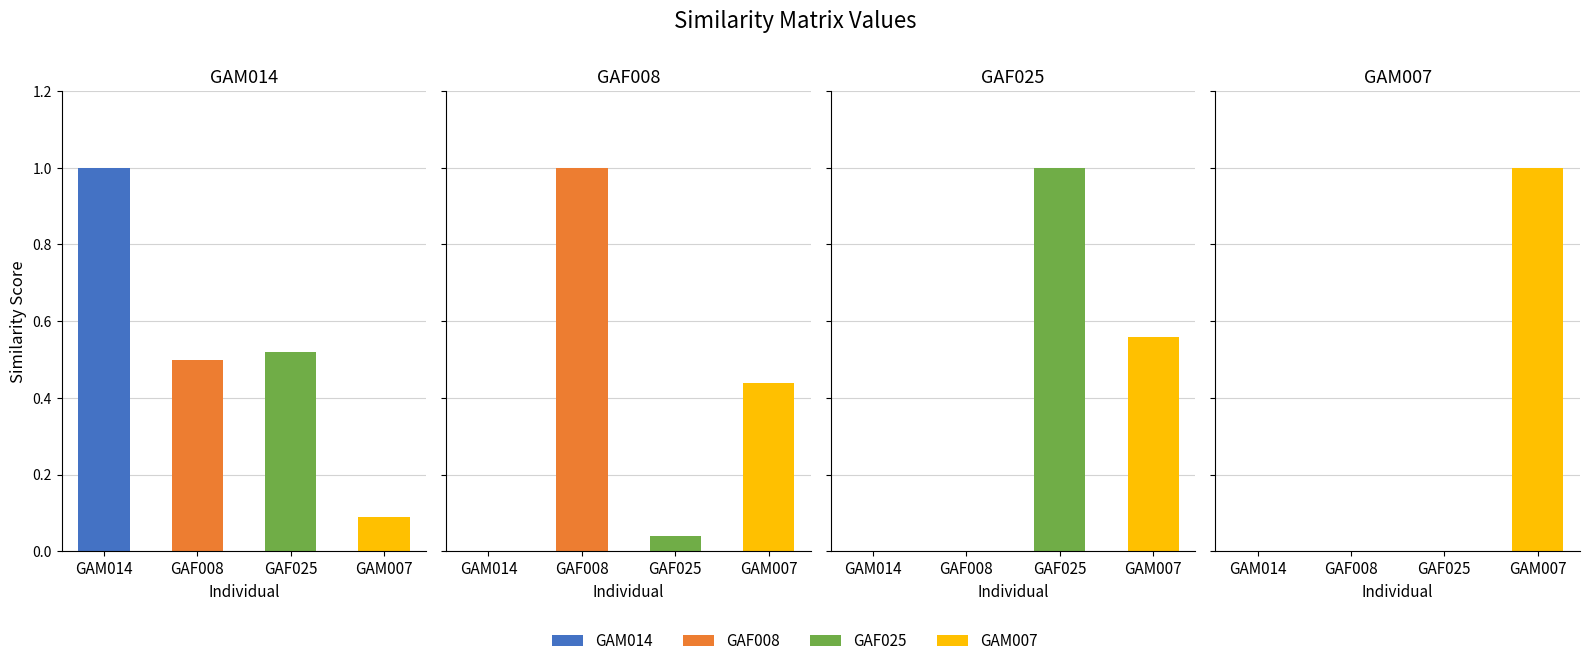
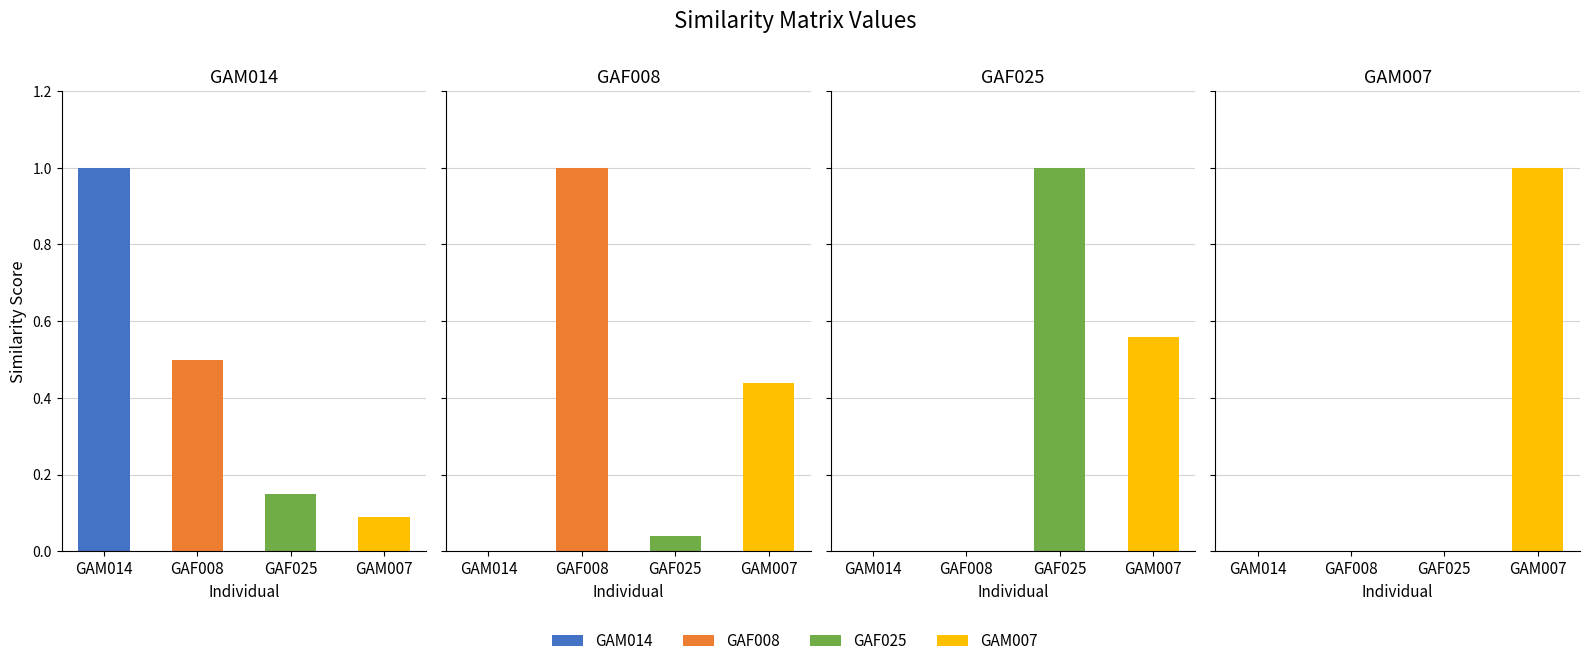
GAM014, GAF025: 0.52 -> 0.15
